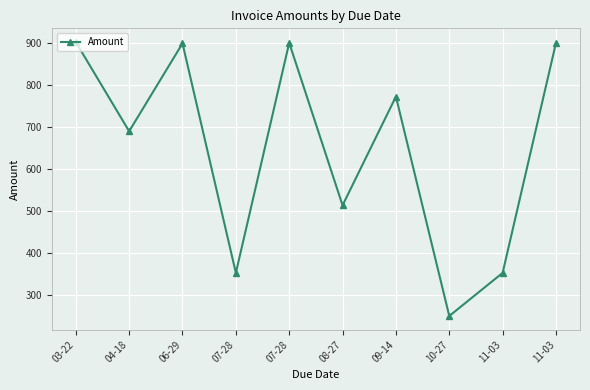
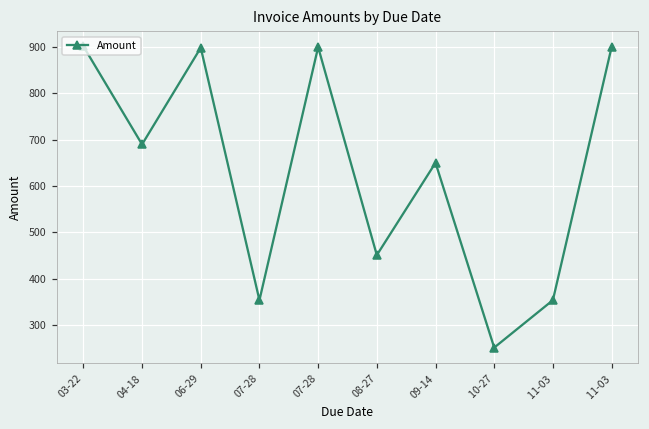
08-27: 510 -> 450
09-14: 770 -> 650
